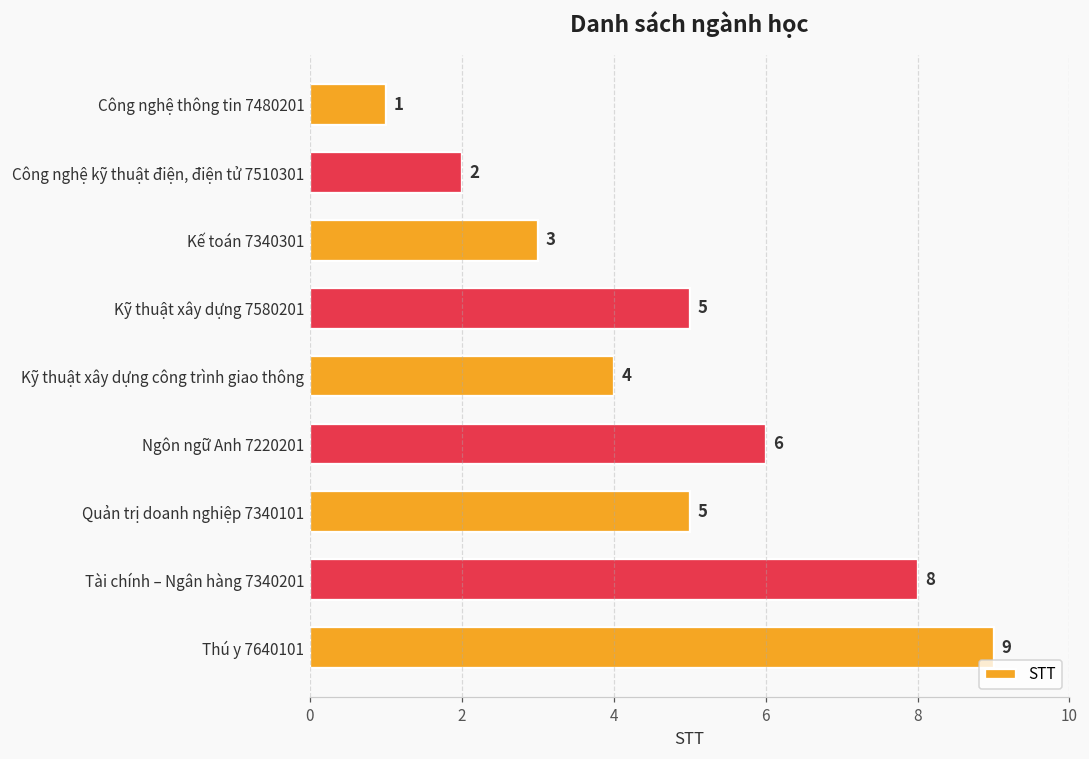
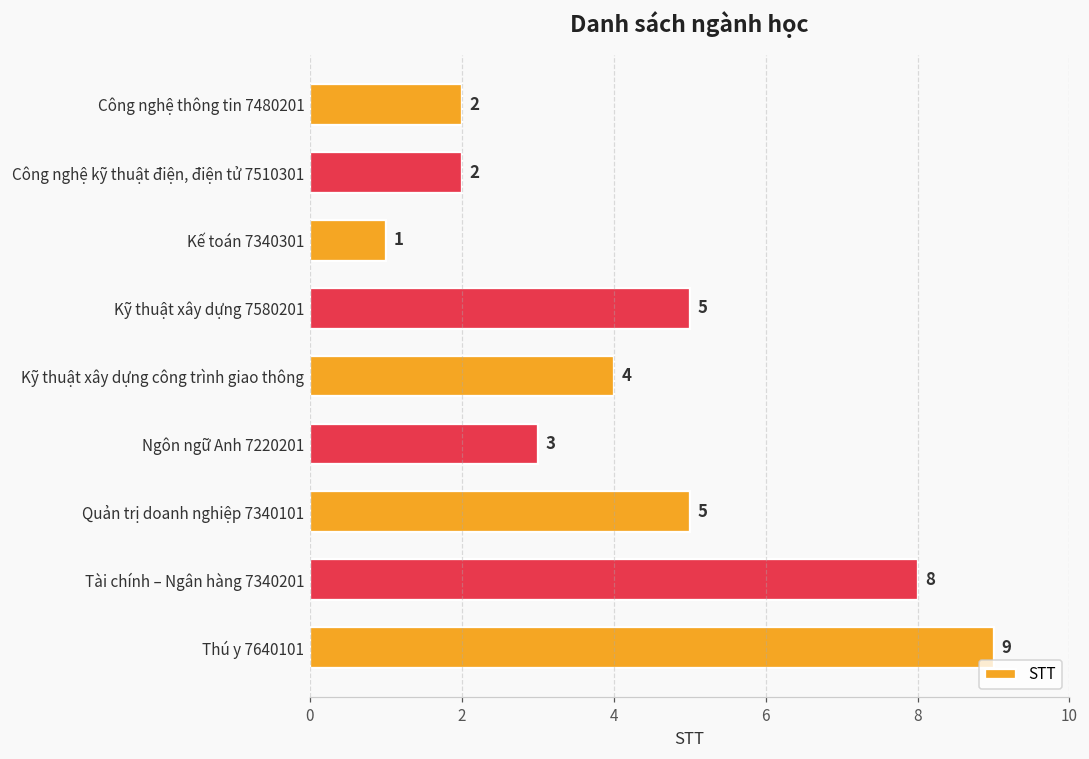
Công nghệ thông tin 7480201: 1 -> 2
Kế toán 7340301: 3 -> 1
Ngôn ngữ Anh 7220201: 6 -> 3
